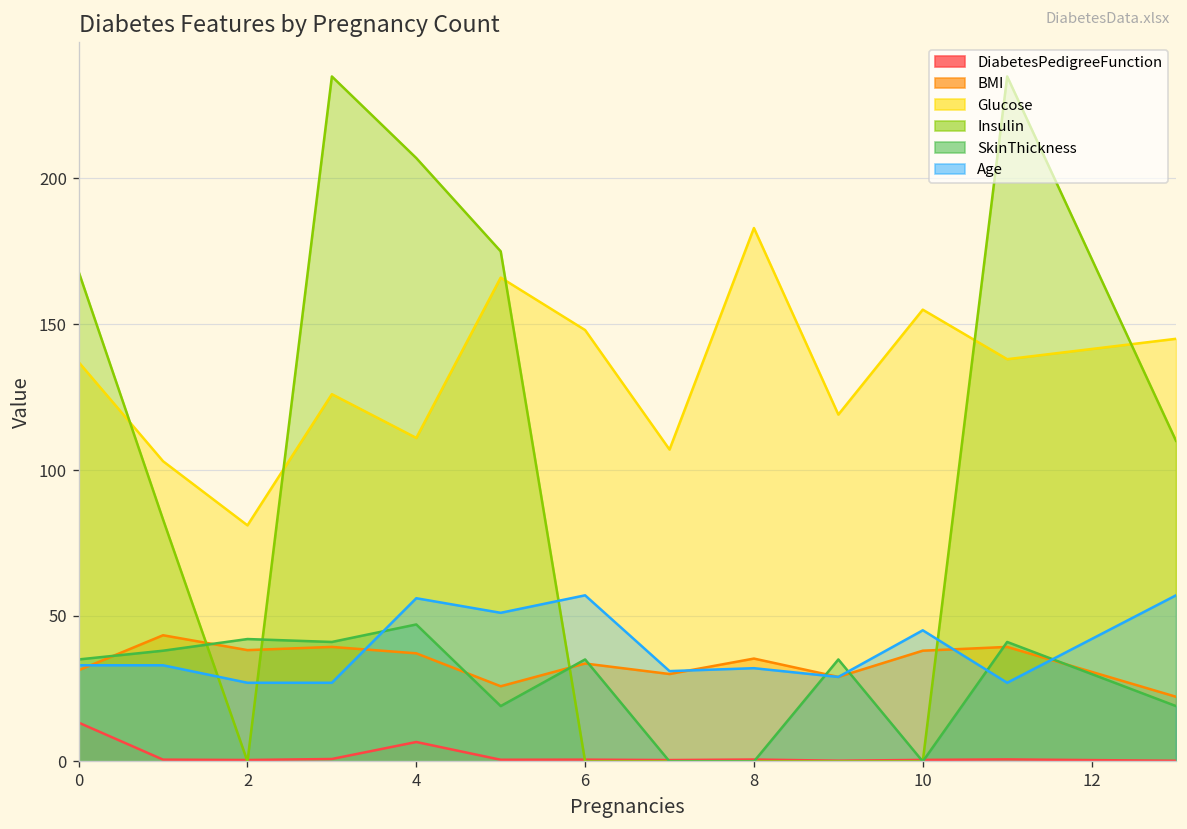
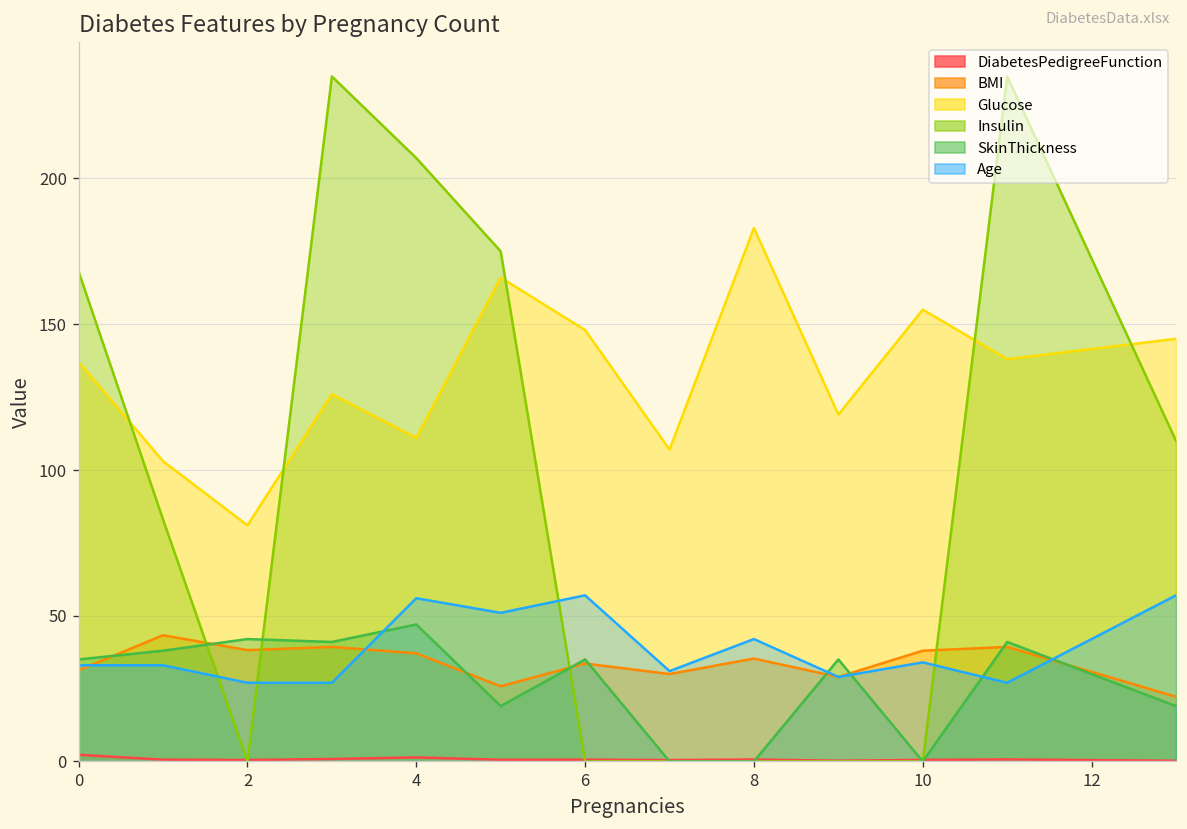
DiabetesPedigreeFunction, 0: 13 -> 2
DiabetesPedigreeFunction, 4: 7 -> 1
Age, 8: 32 -> 42
Age, 10: 45 -> 34
